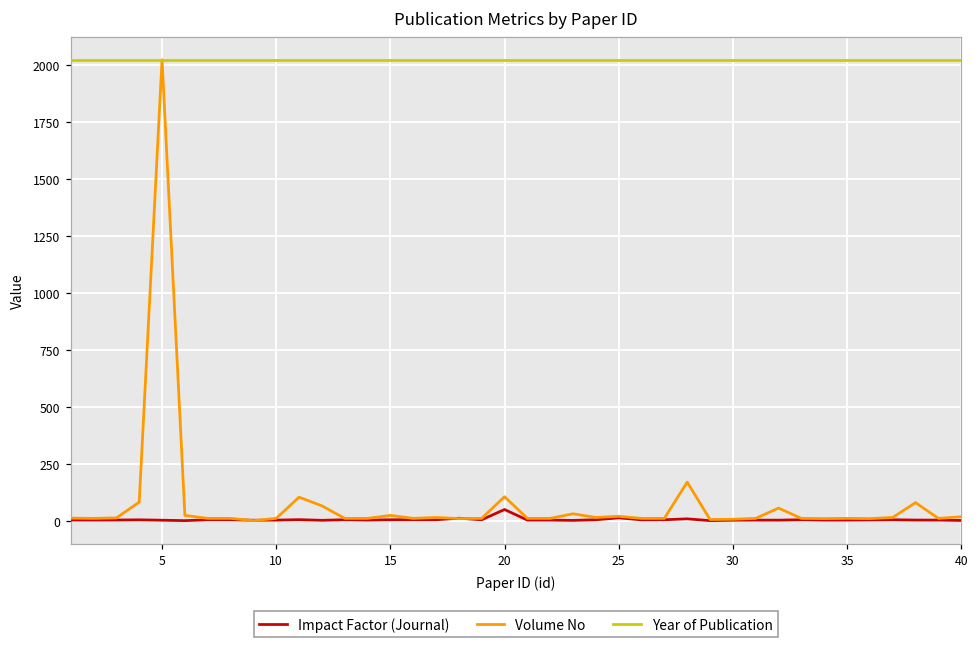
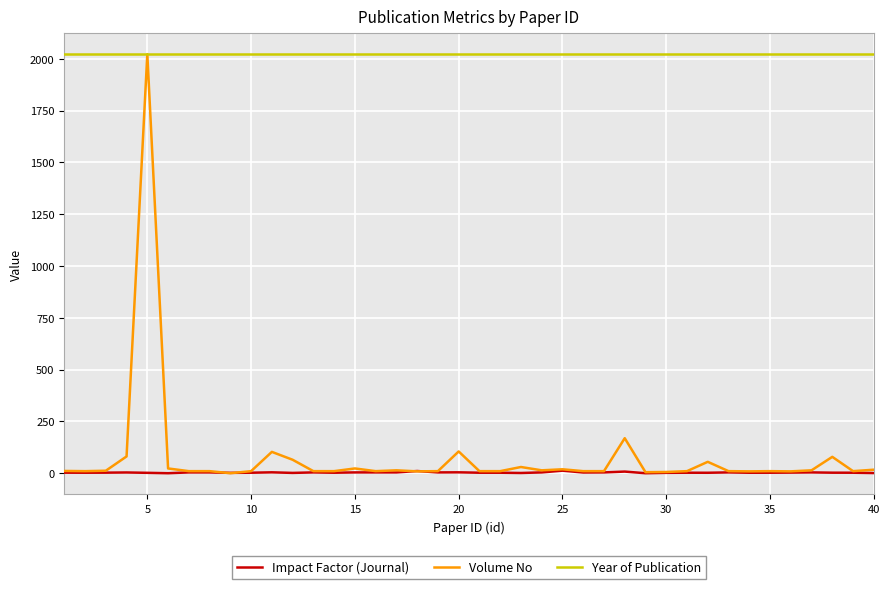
Impact Factor (Journal), 20: 50 -> 0
